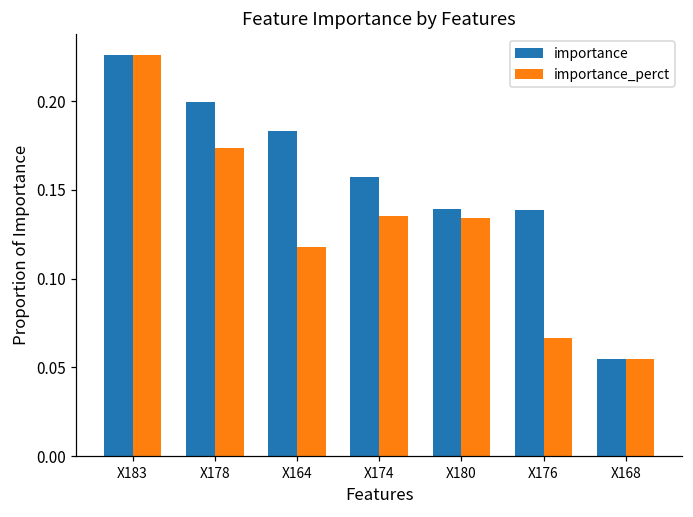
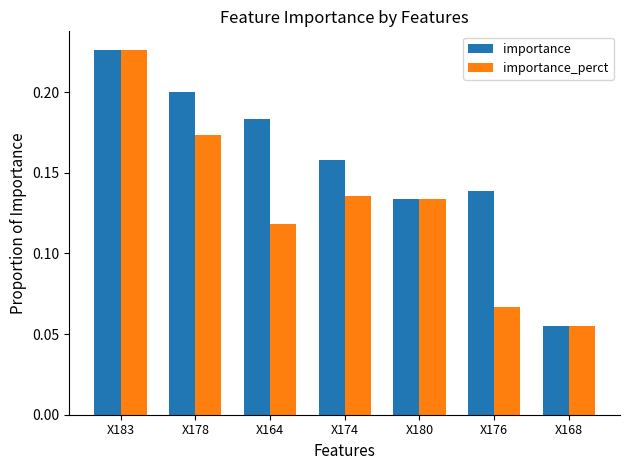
importance, X180: 0.139 -> 0.134
